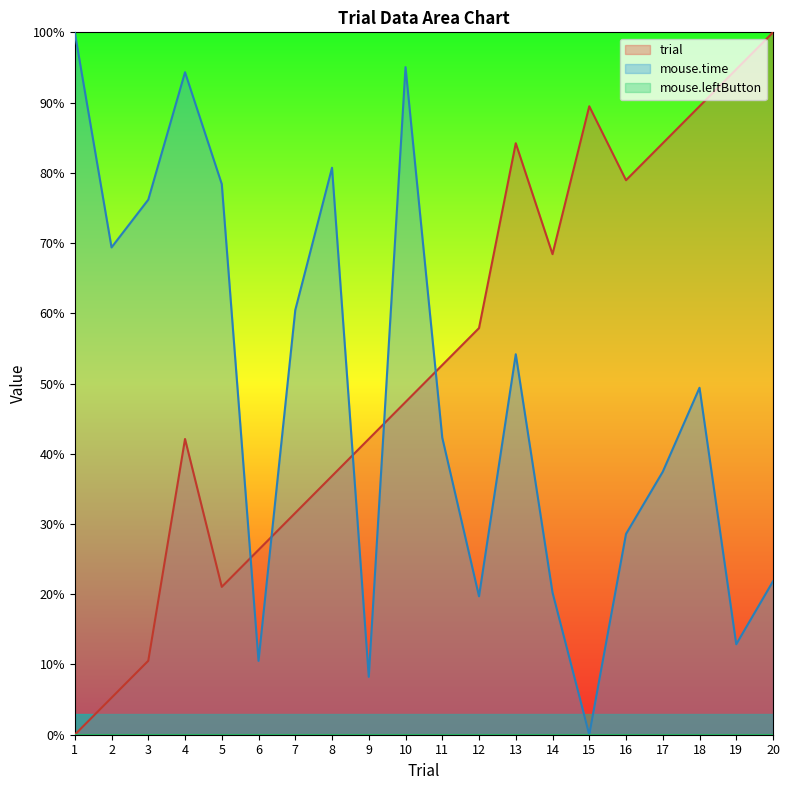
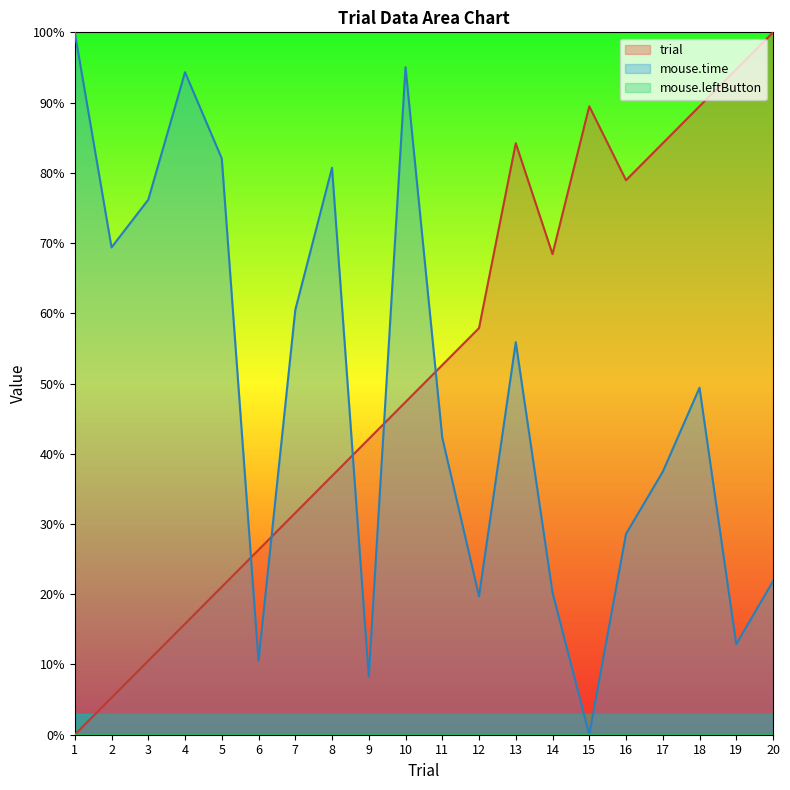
trial, 4: 42% -> 16%
mouse.time, 5: 78% -> 82%
mouse.time, 13: 54% -> 56%
